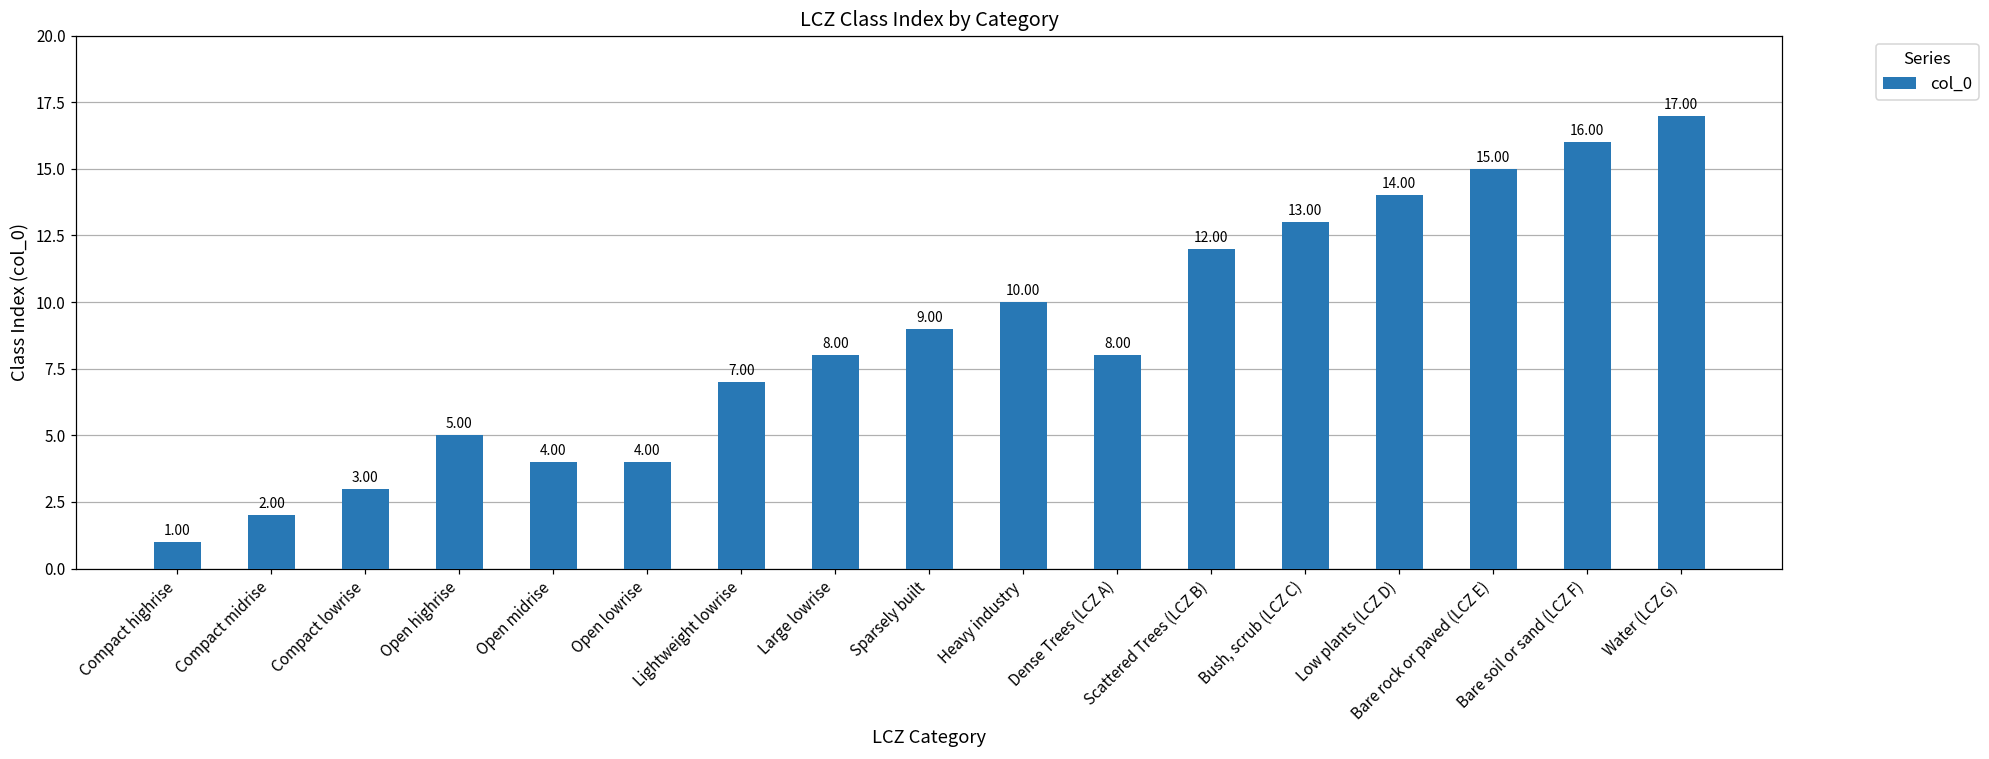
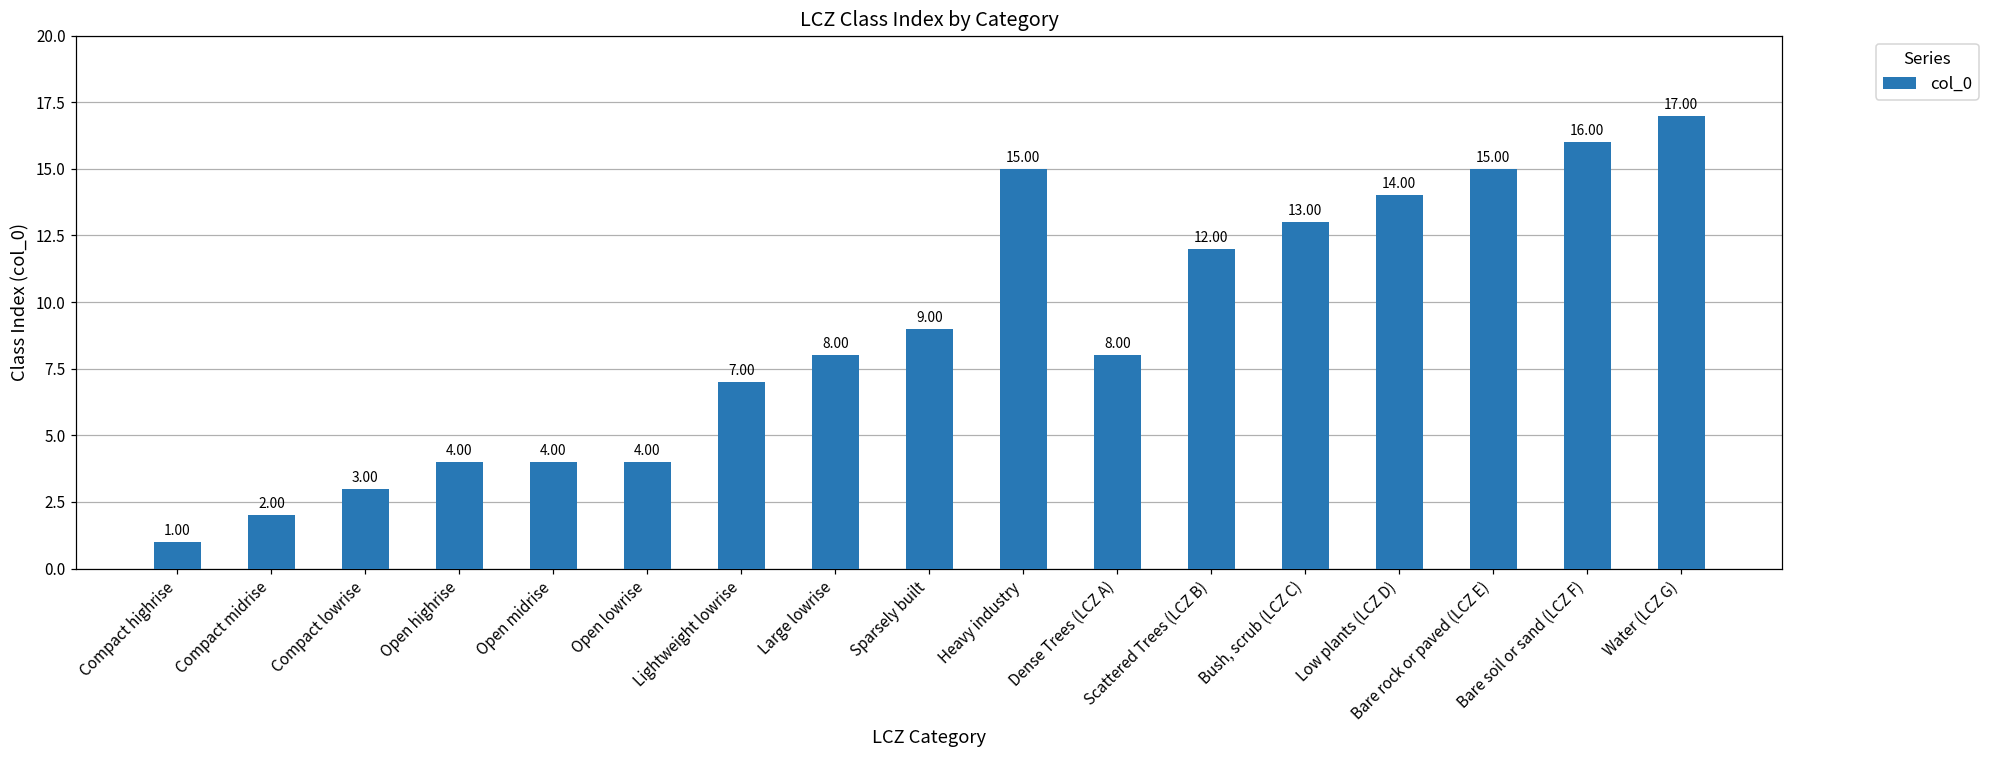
Open highrise: 5.00 -> 4.00
Heavy industry: 10.00 -> 15.00
